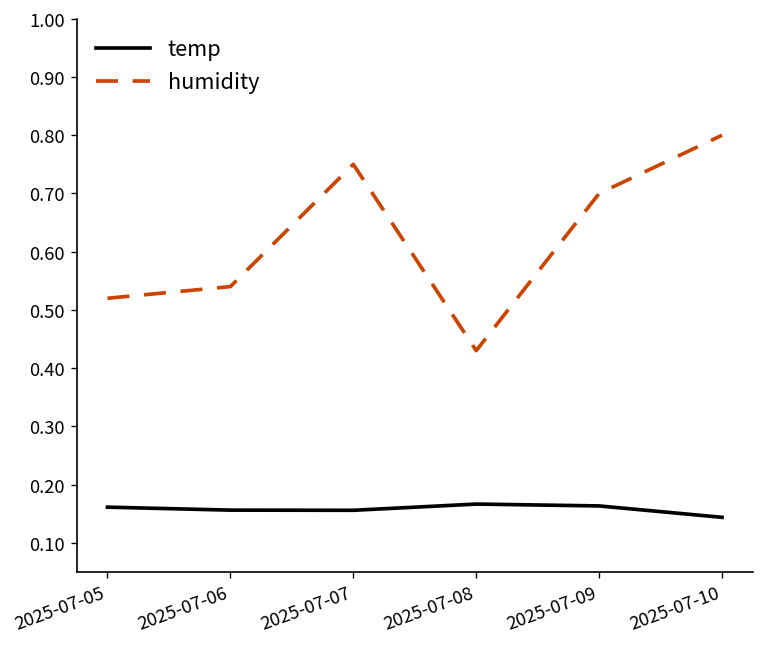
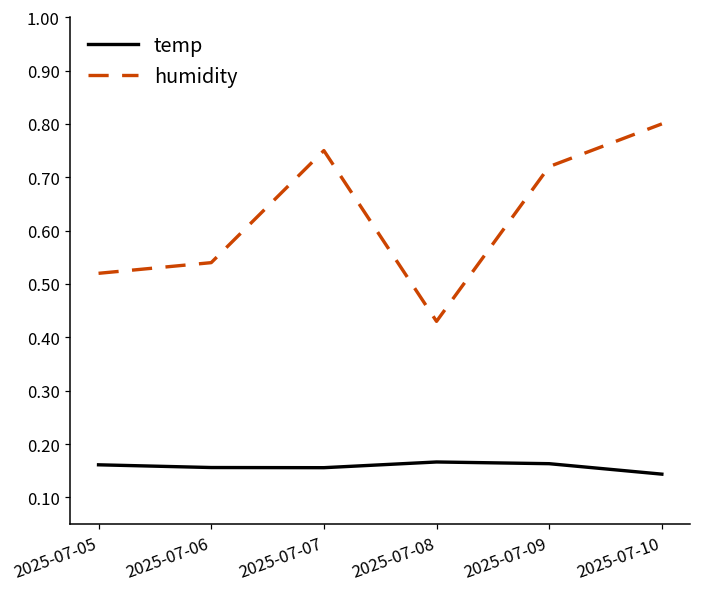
humidity, 2025-07-09: 0.70 -> 0.72
